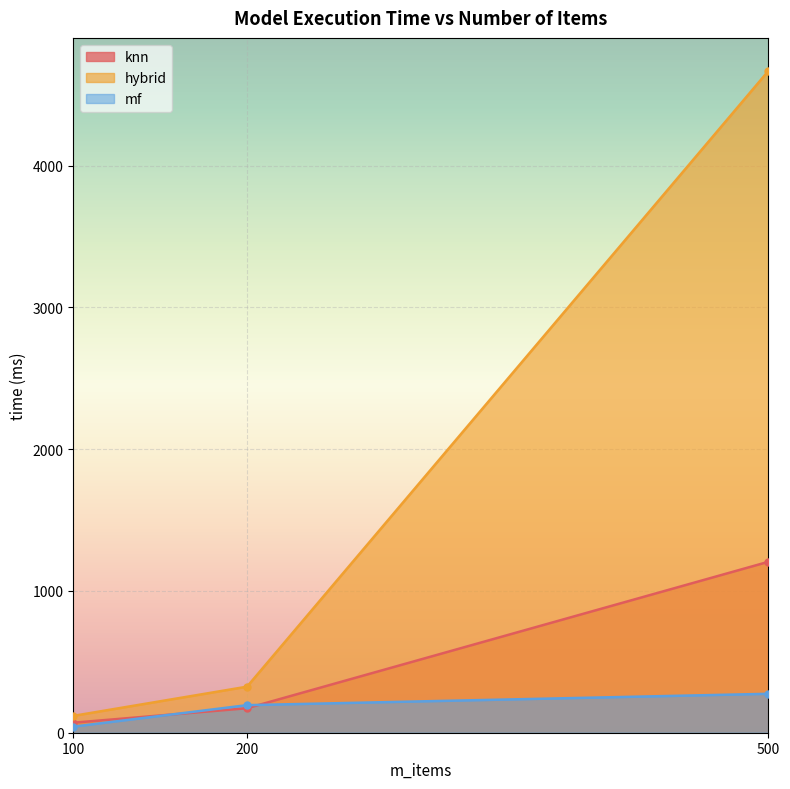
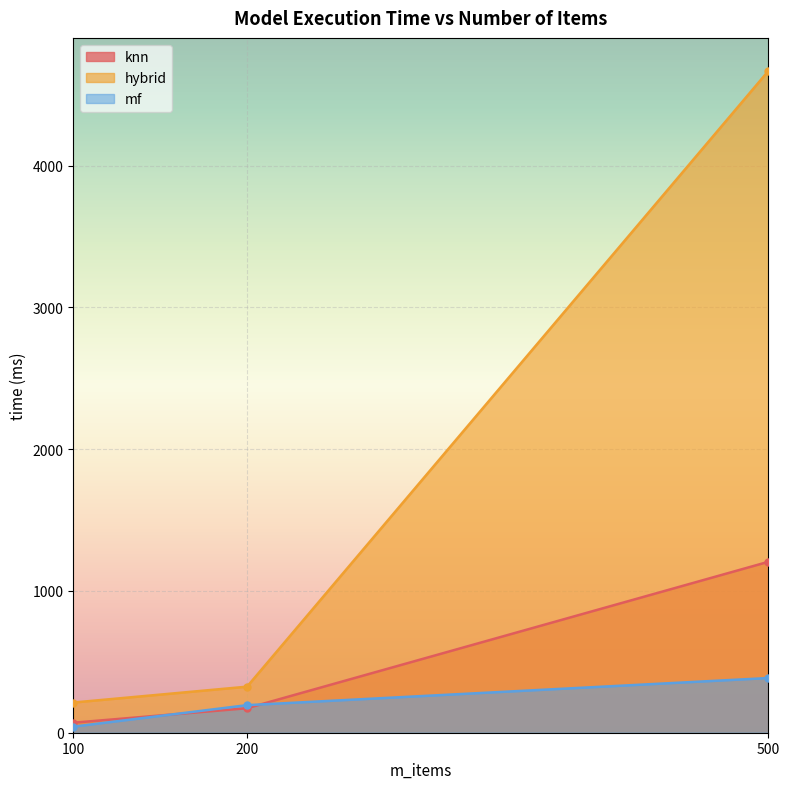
hybrid, 100: 120 -> 210
mf, 500: 270 -> 390
